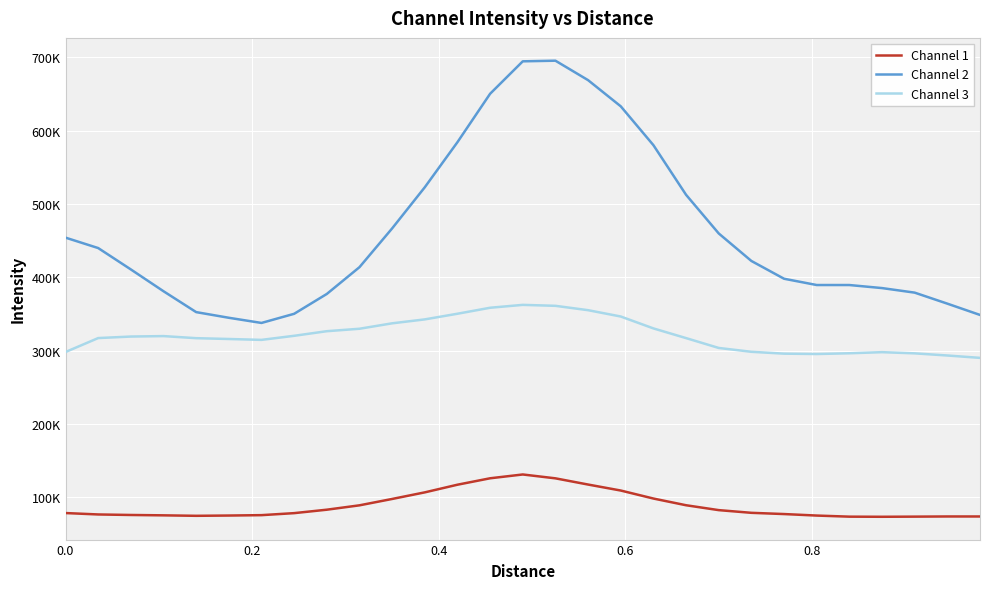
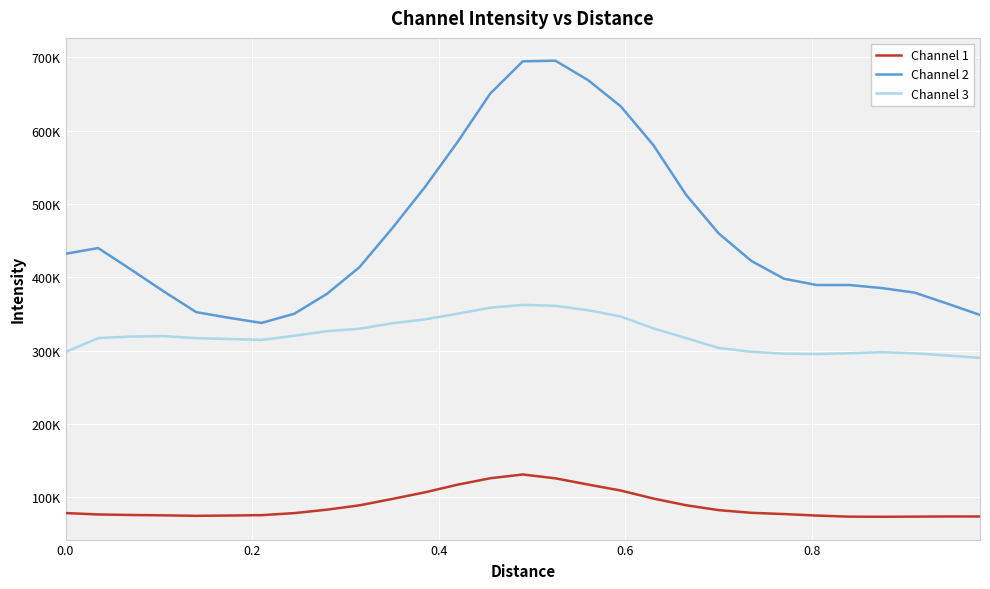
Channel 2, 0.0: 450000 -> 430000
